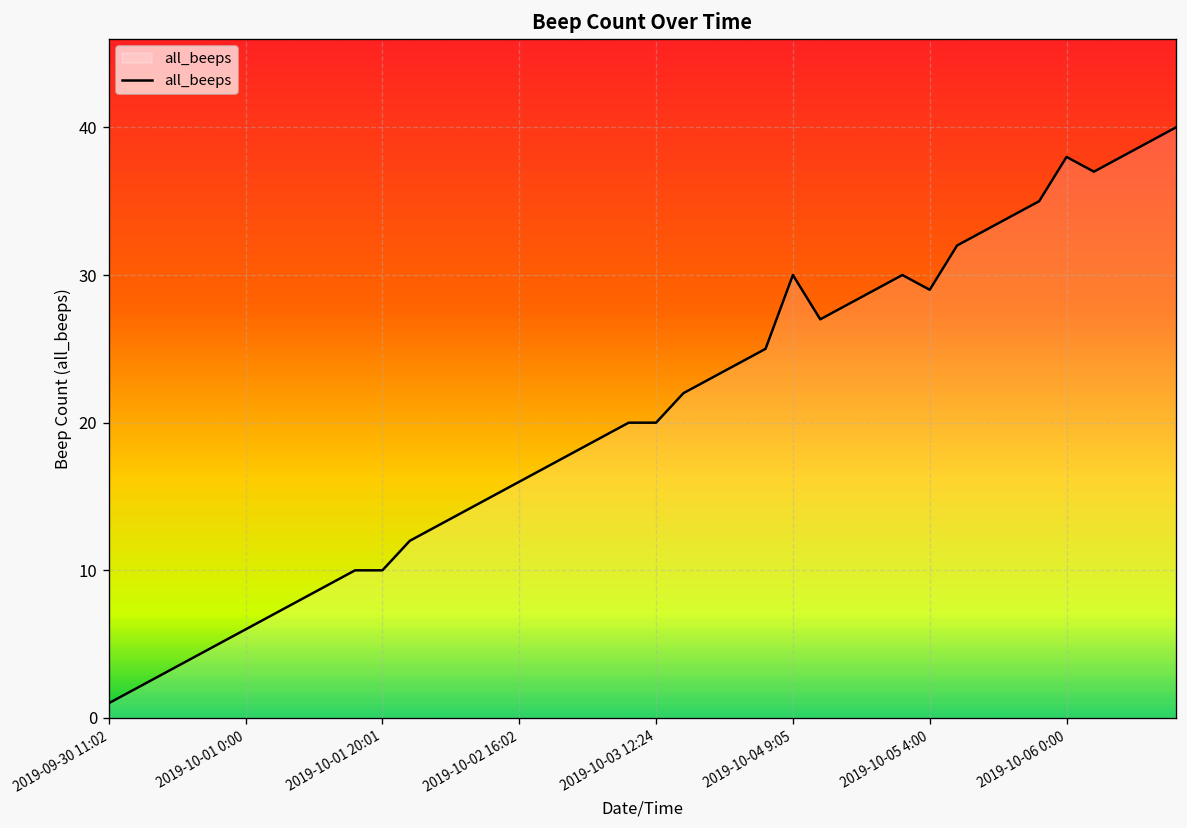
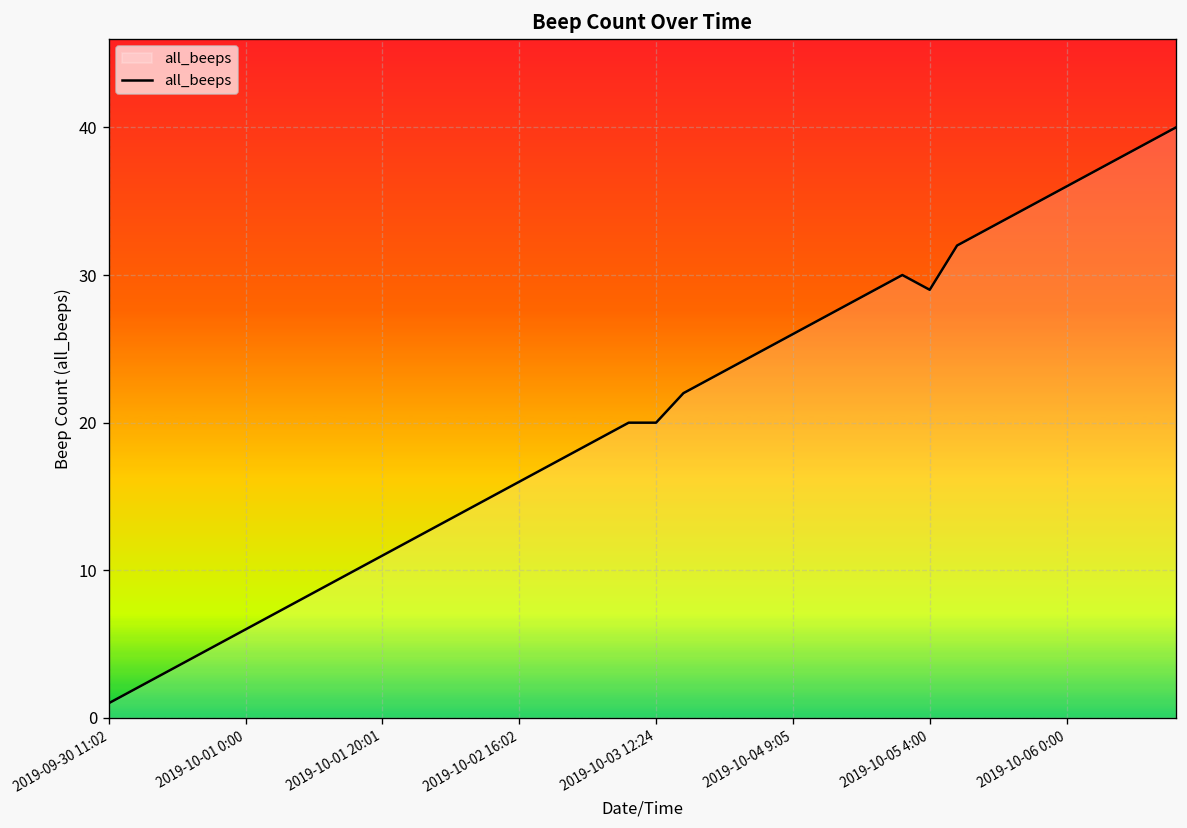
2019-10-01 20:01: 10 -> 11
2019-10-04 9:05: 30 -> 26
2019-10-06 0:00: 38 -> 36
